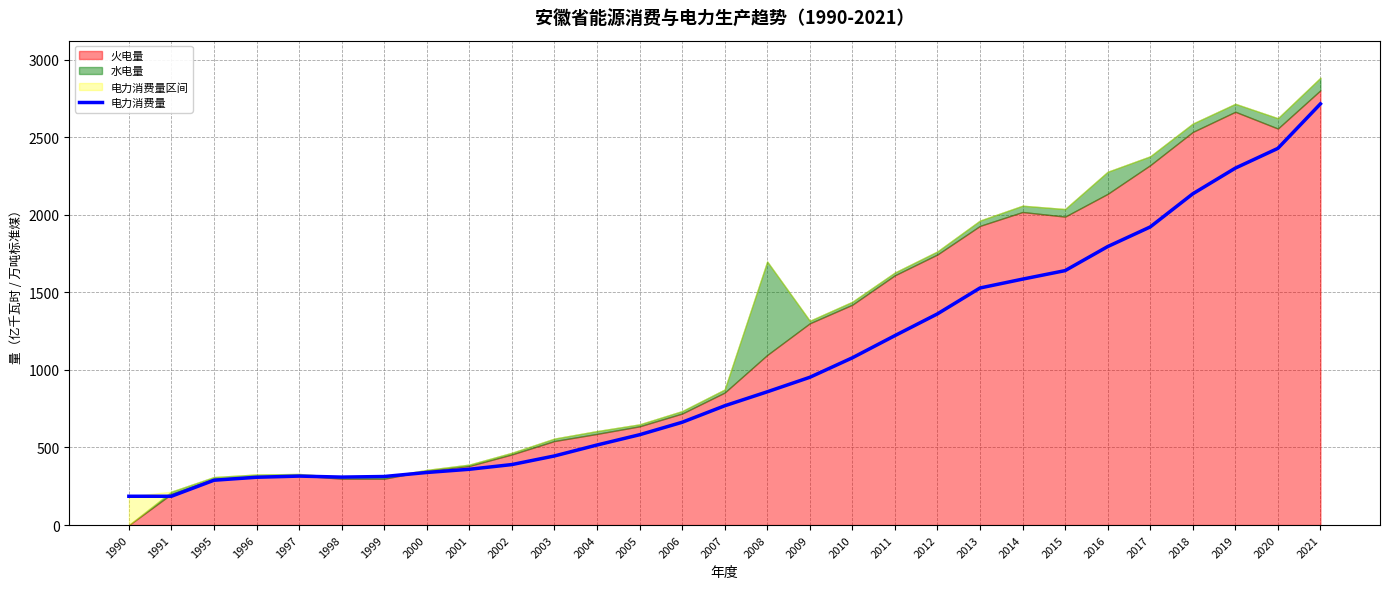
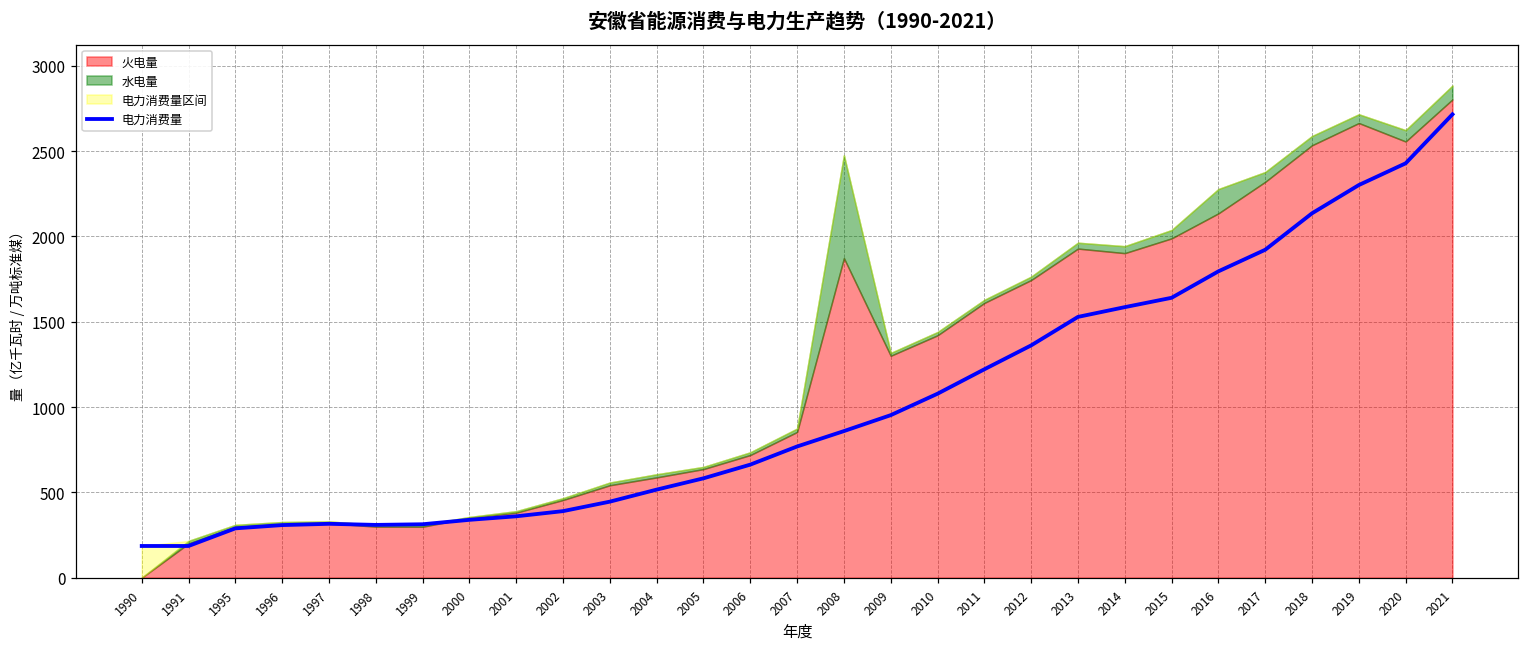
火电量, 2008: 1100 -> 1870
火电量, 2014: 2020 -> 1900
